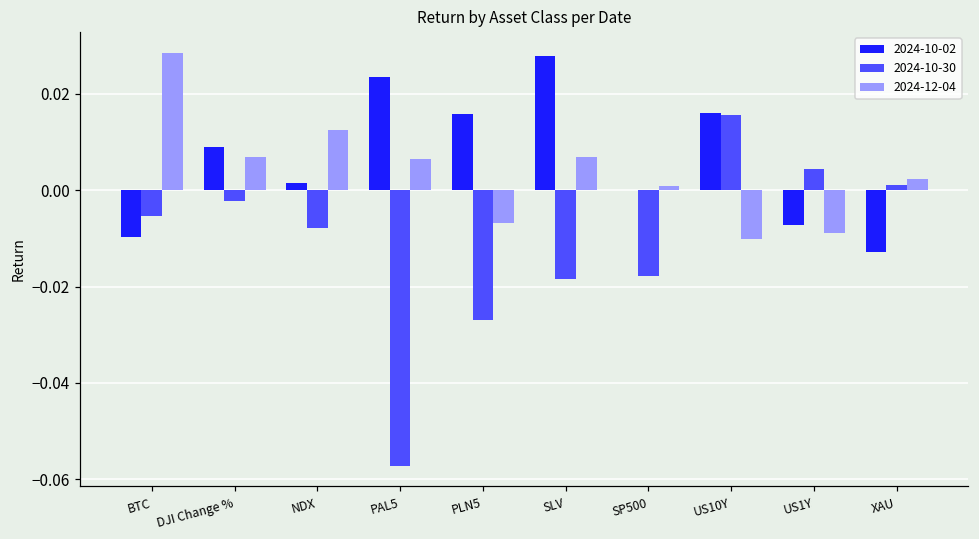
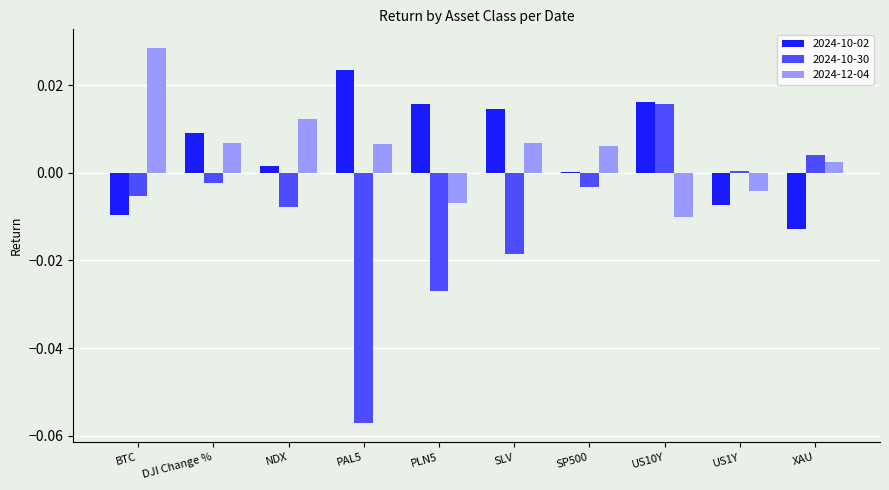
2024-10-02, SLV: 0.028 -> 0.015
2024-10-30, SP500: -0.018 -> -0.003
2024-12-04, SP500: 0.001 -> 0.006
2024-10-30, US1Y: 0.004 -> 0.001
2024-12-04, US1Y: -0.009 -> -0.004
2024-10-30, XAU: 0.001 -> 0.004
